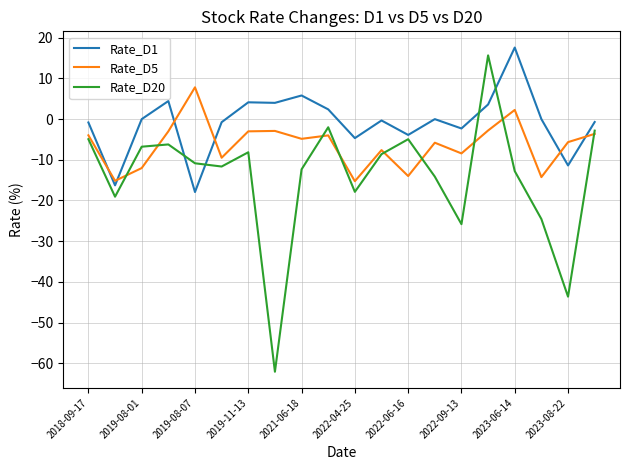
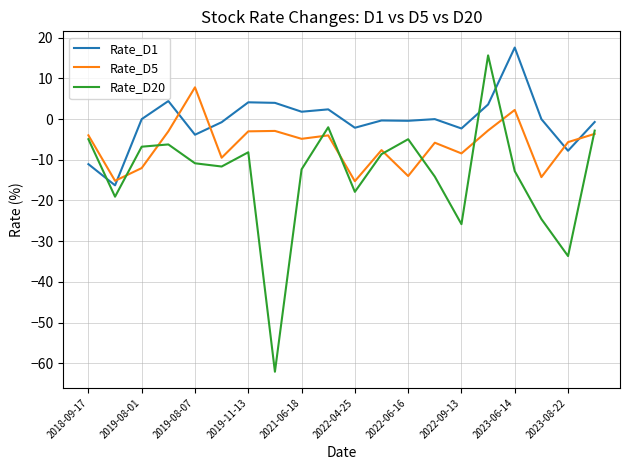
Rate_D1, 2018-09-17: -1 -> -11
Rate_D1, 2019-08-07: -18 -> -4
Rate_D1, 2021-06-18: 6 -> 2
Rate_D1, 2022-04-25: -5 -> -2
Rate_D1, 2022-06-16: -4 -> 0
Rate_D1, 2023-08-22: -11 -> -8
Rate_D20, 2023-08-22: -44 -> -34
